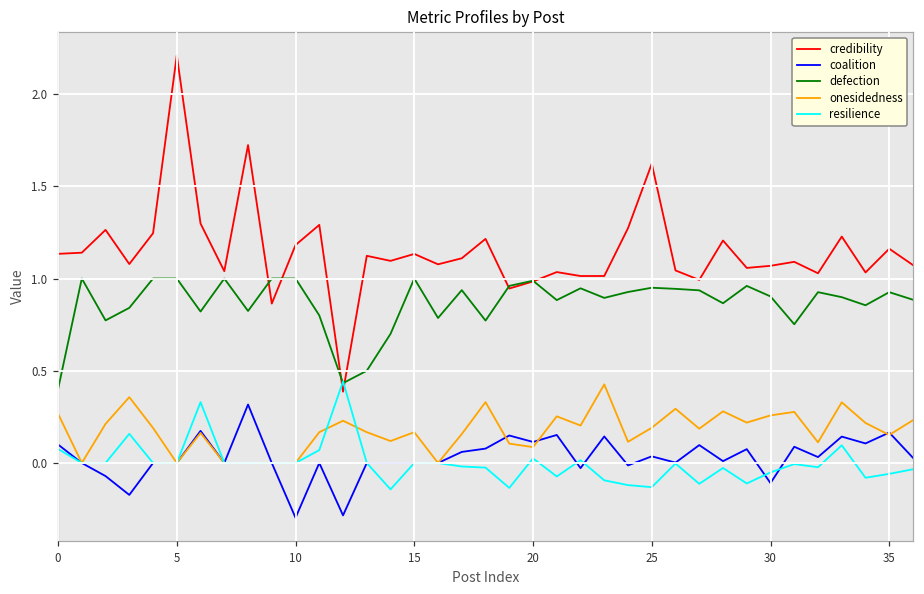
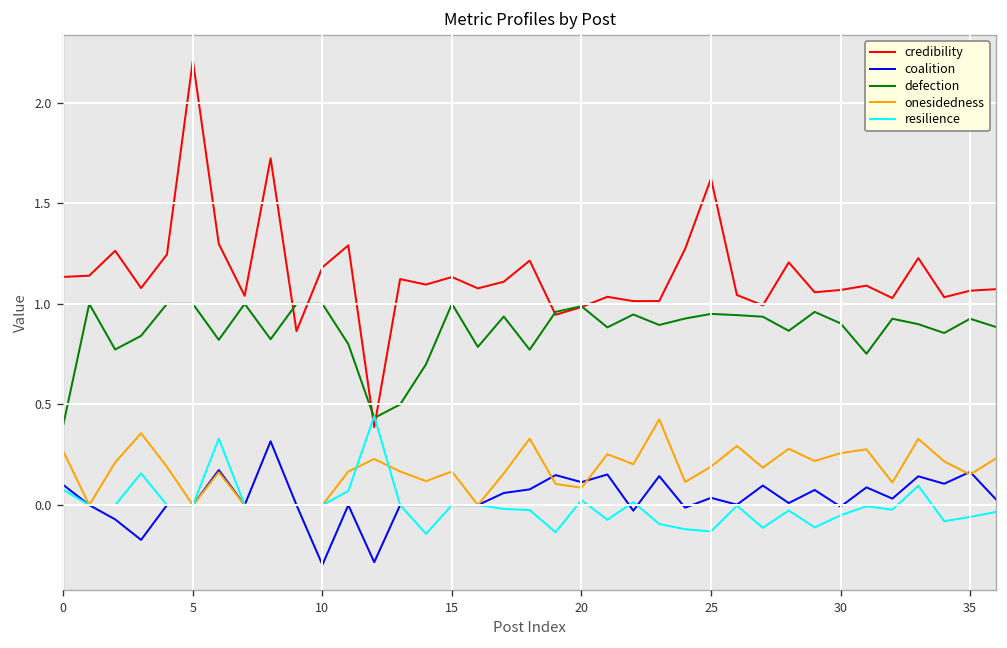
coalition, 30: -0.11 -> -0.01
credibility, 35: 1.16 -> 1.07
